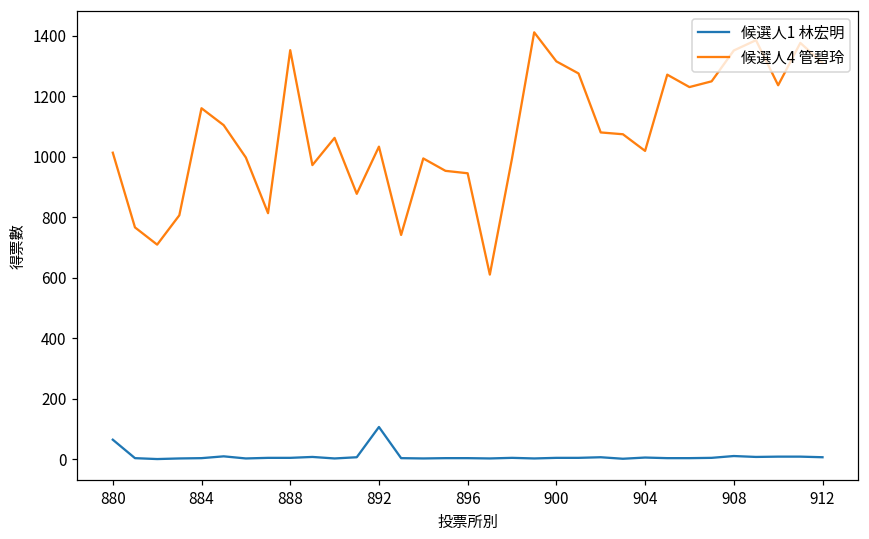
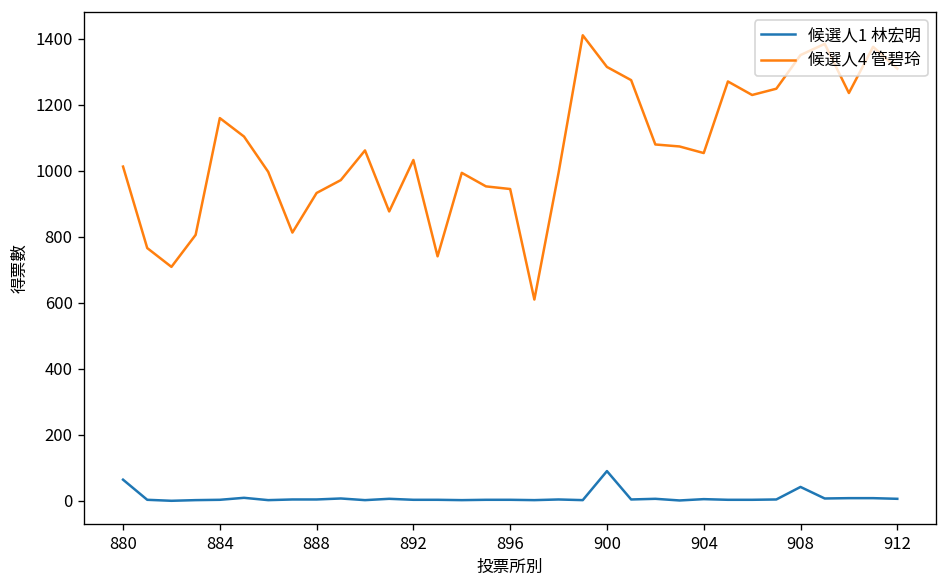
候選人4 管碧玲, 888: 1350 -> 930
候選人1 林宏明, 892: 110 -> 0
候選人1 林宏明, 900: 0 -> 90
候選人4 管碧玲, 904: 1020 -> 1050
候選人1 林宏明, 908: 10 -> 40
